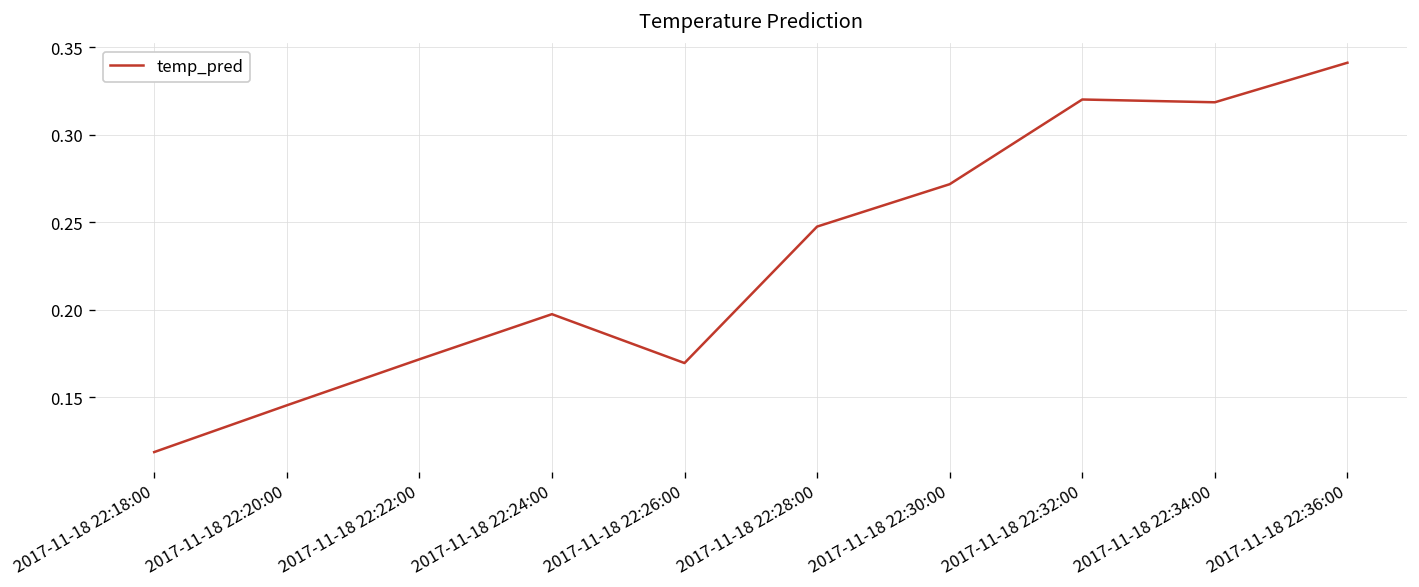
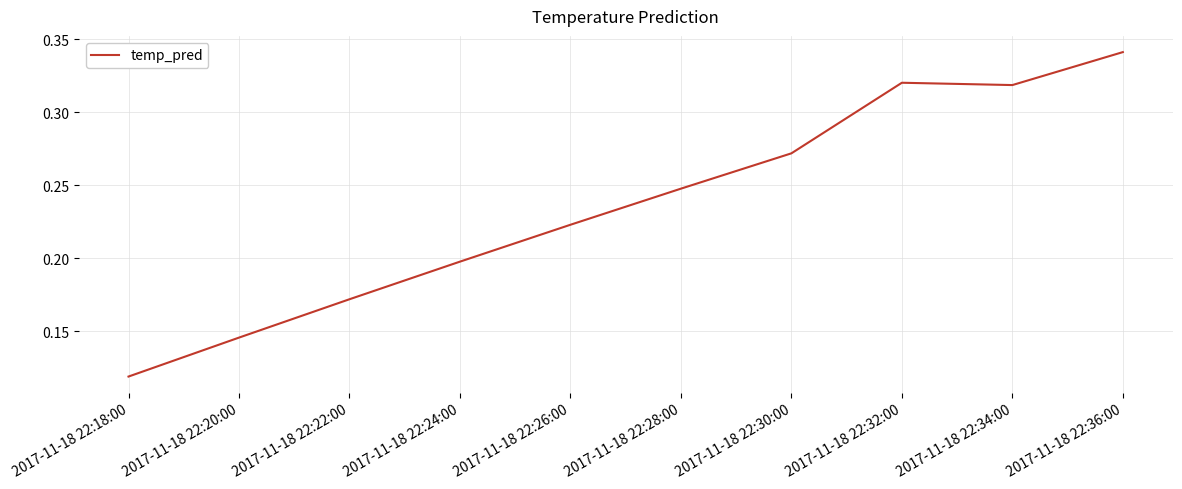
2017-11-18 22:26:00: 0.170 -> 0.223
